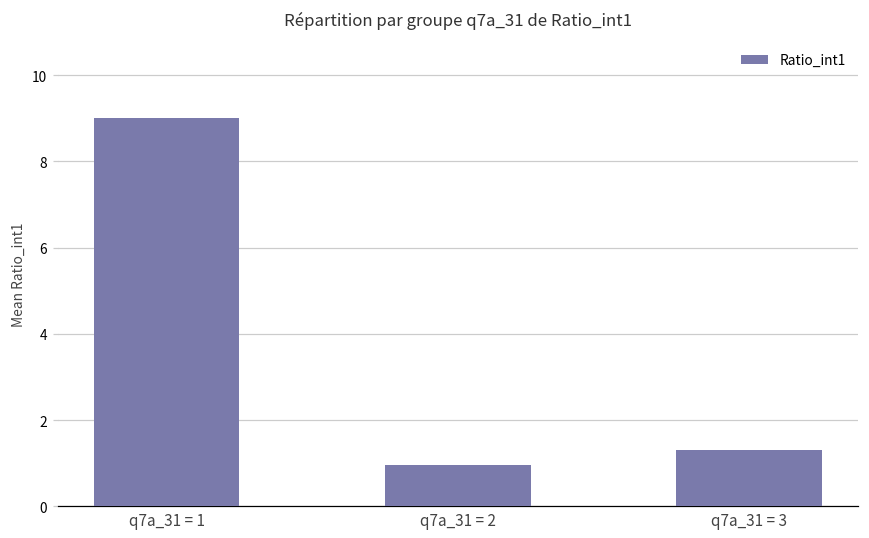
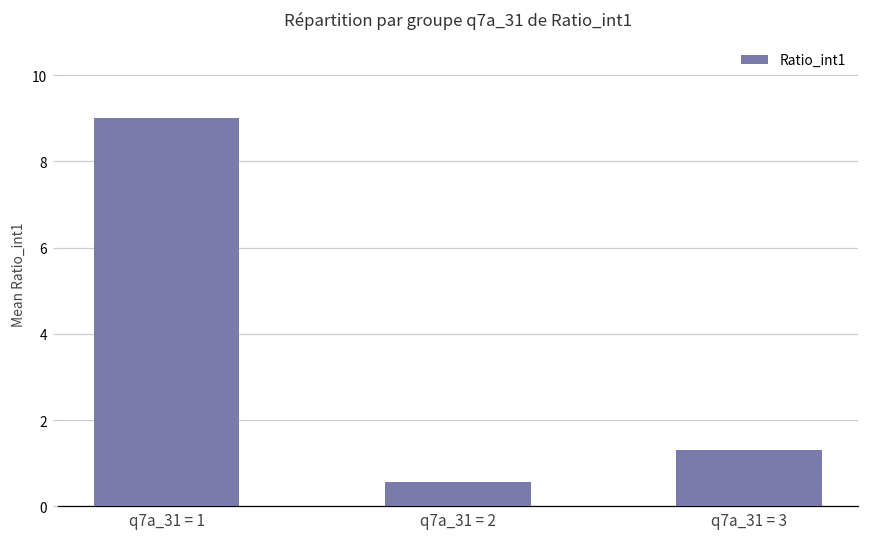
q7a_31 = 2: 1.0 -> 0.6
